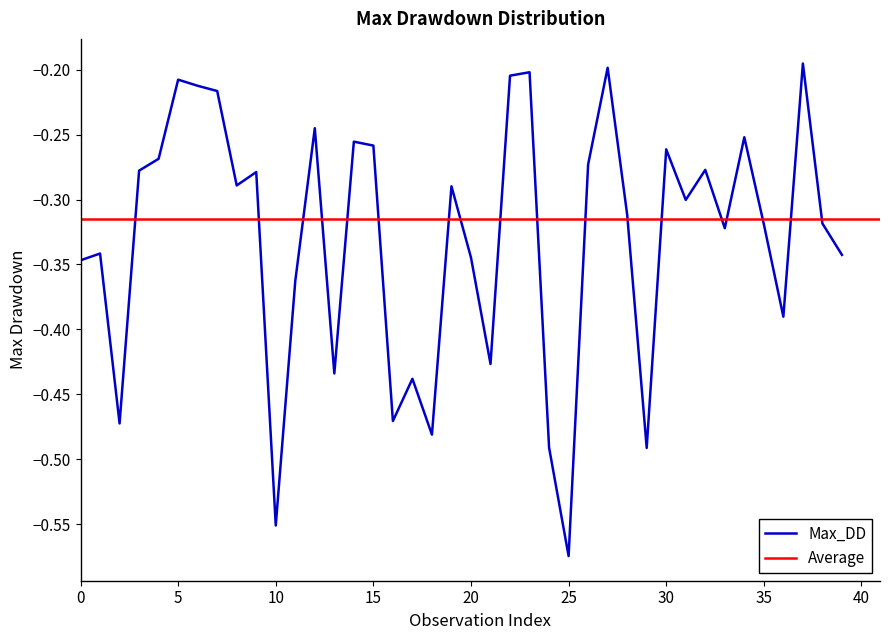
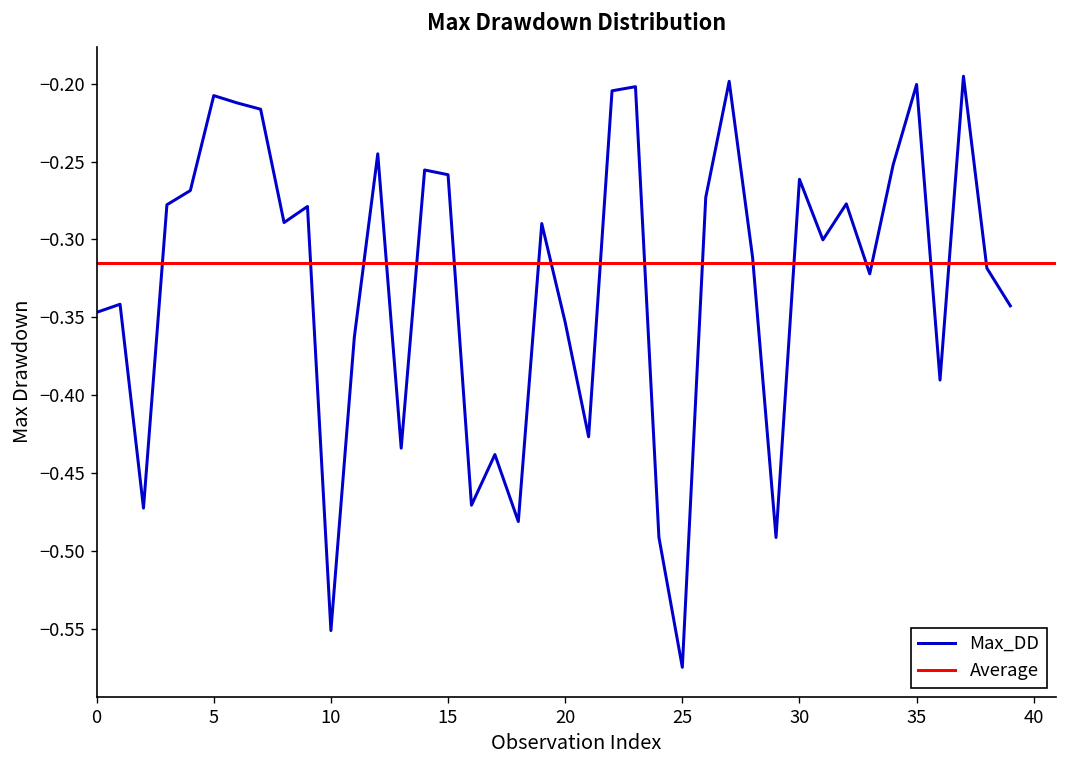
20: -0.345 -> -0.353
35: -0.319 -> -0.200
